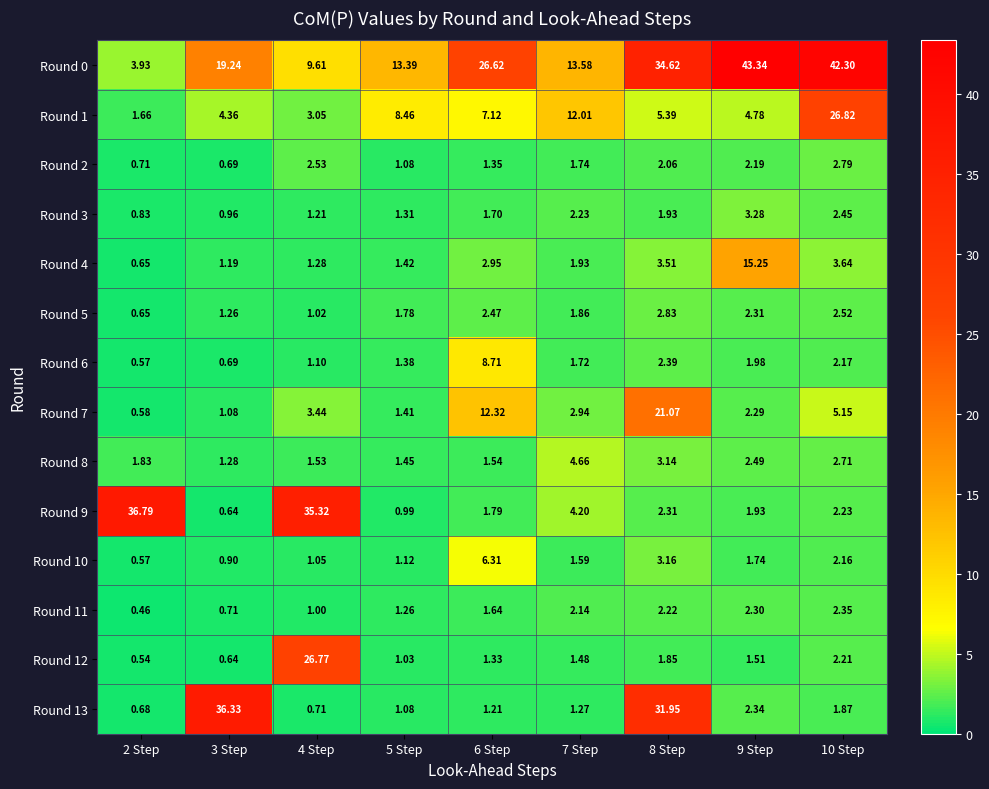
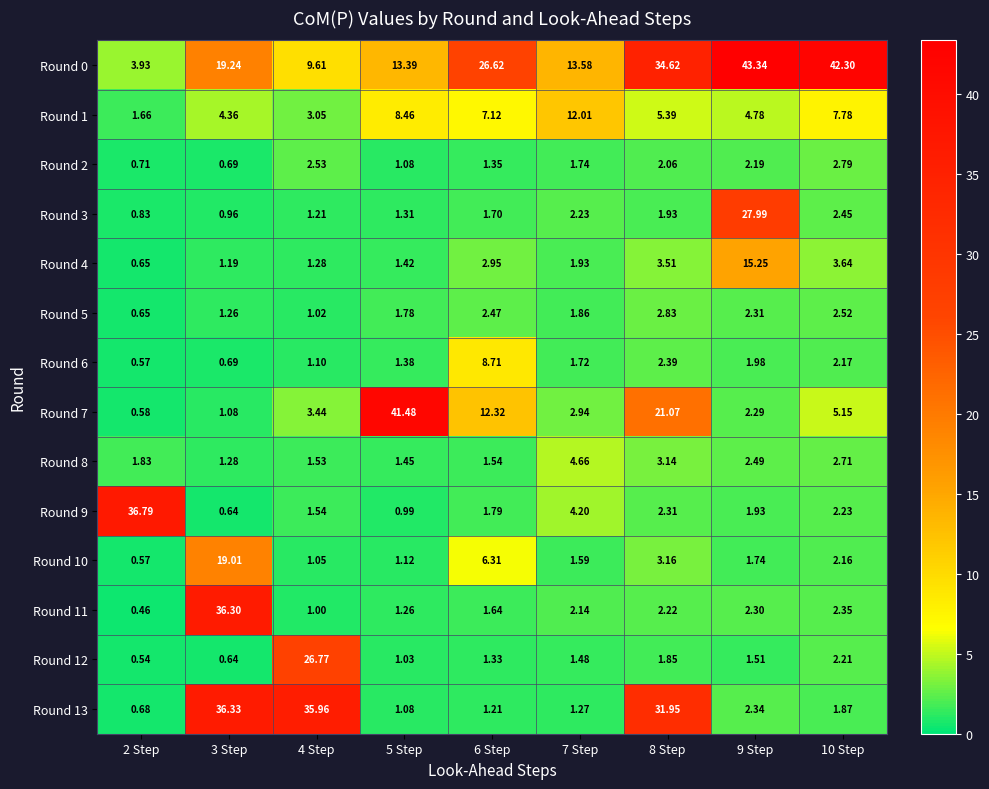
Round 1, 10 Step: 26.82 -> 7.78
Round 3, 9 Step: 3.28 -> 27.99
Round 7, 5 Step: 1.41 -> 41.48
Round 9, 4 Step: 35.32 -> 1.54
Round 10, 3 Step: 0.90 -> 19.01
Round 11, 3 Step: 0.71 -> 36.30
Round 13, 4 Step: 0.71 -> 35.96
